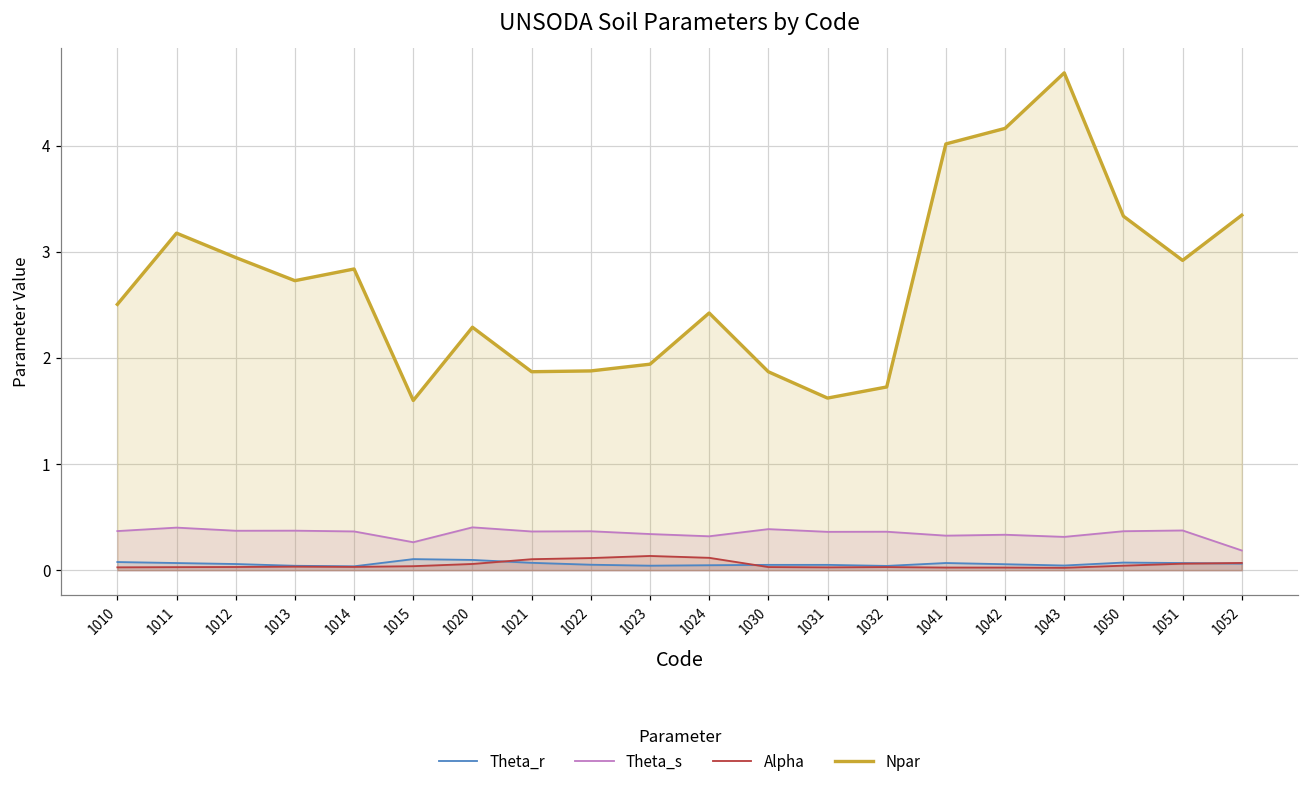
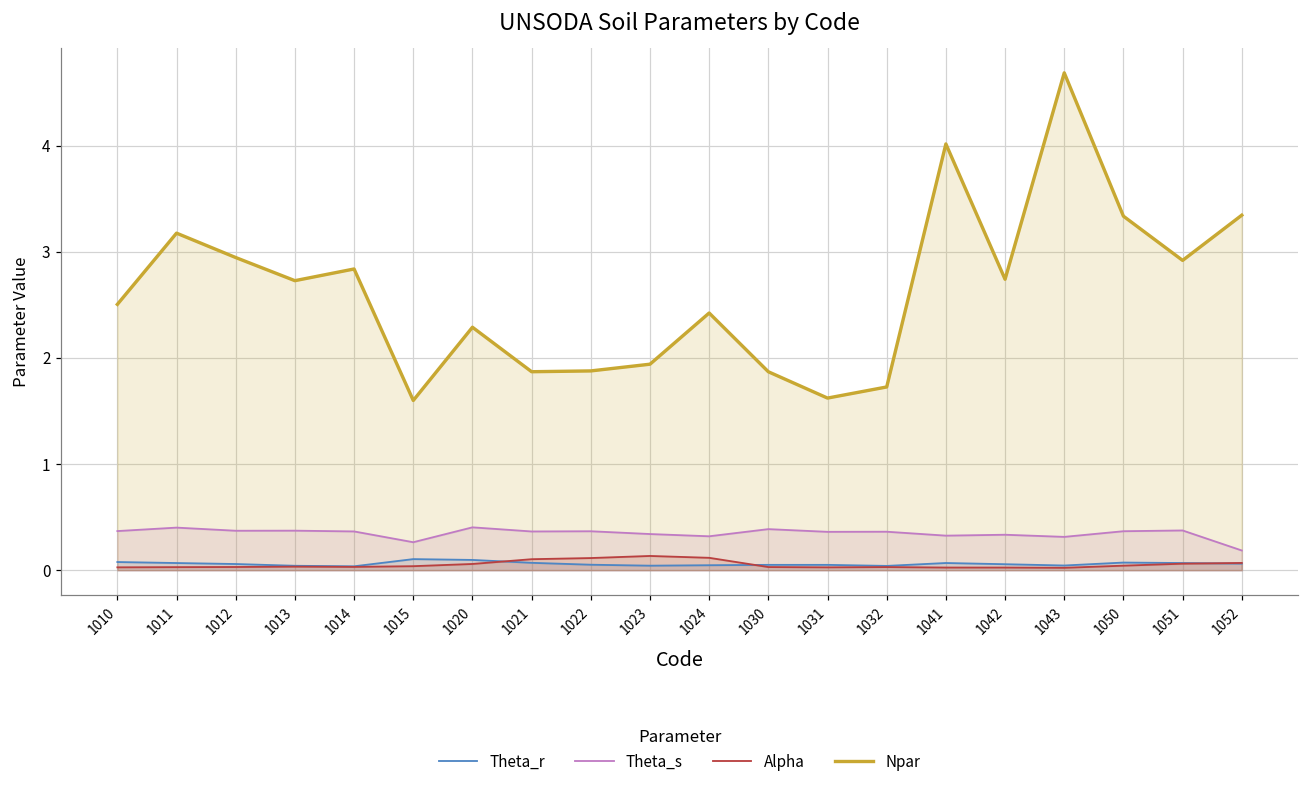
Npar, 1042: 4.2 -> 2.7
